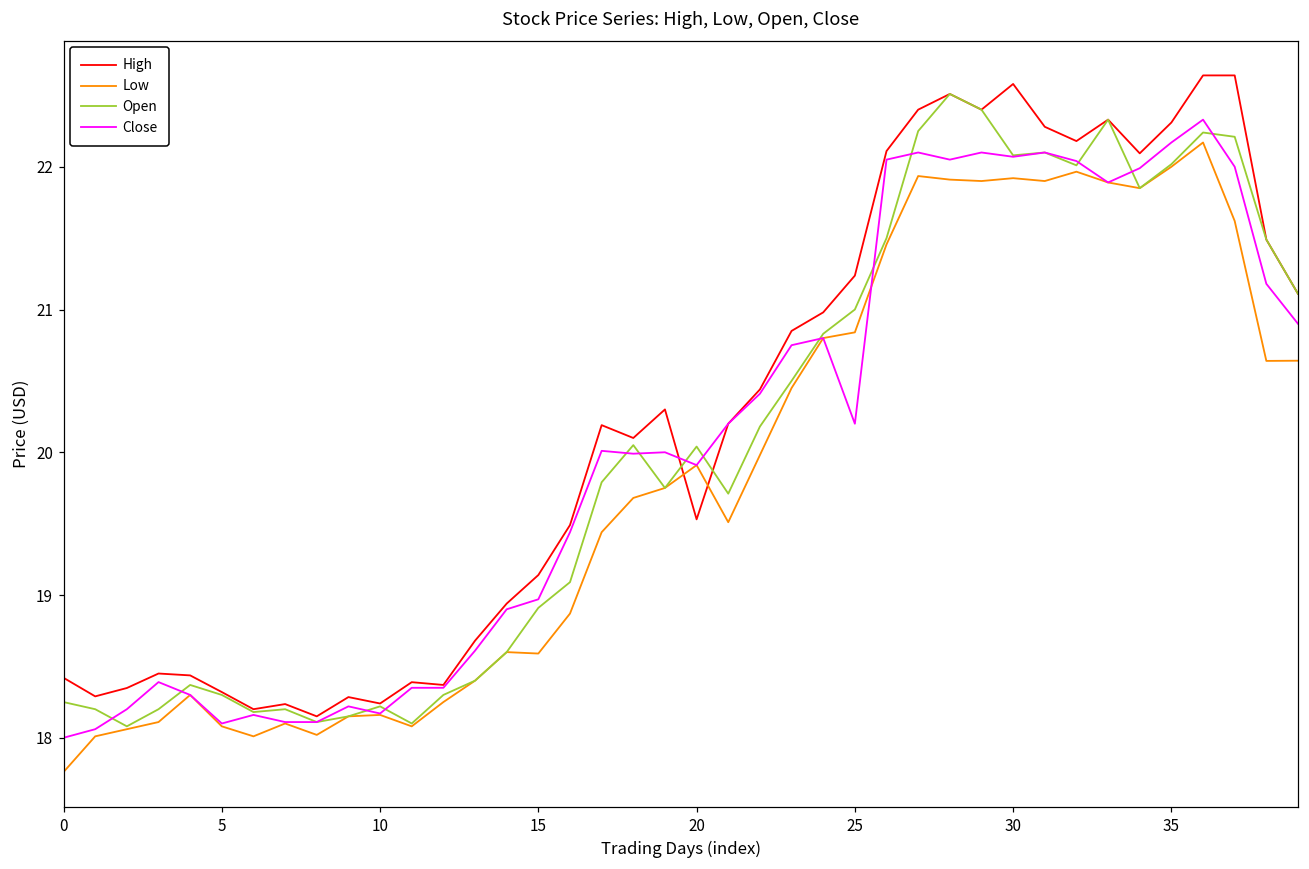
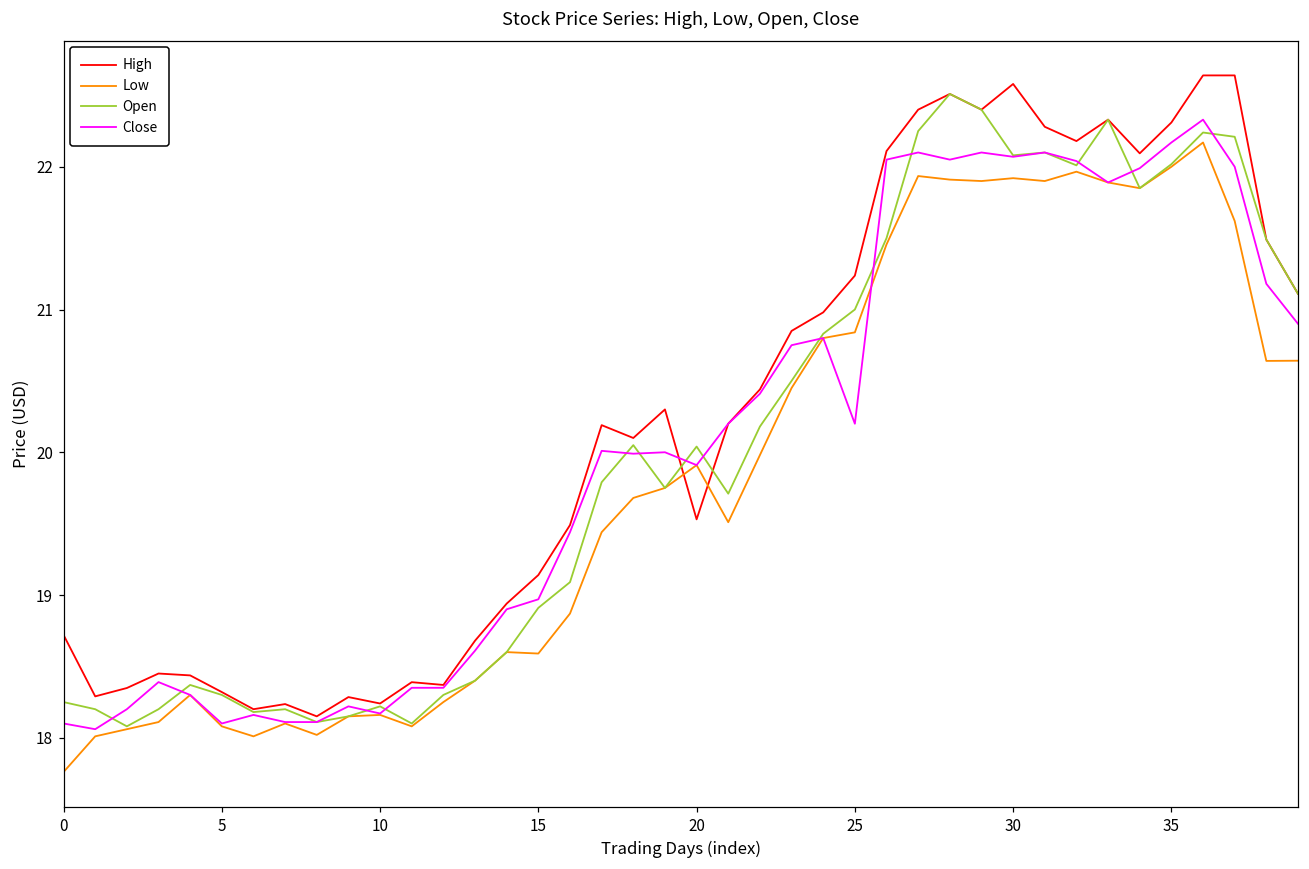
High, 0: 18.42 -> 18.72
Close, 0: 18.0 -> 18.1
